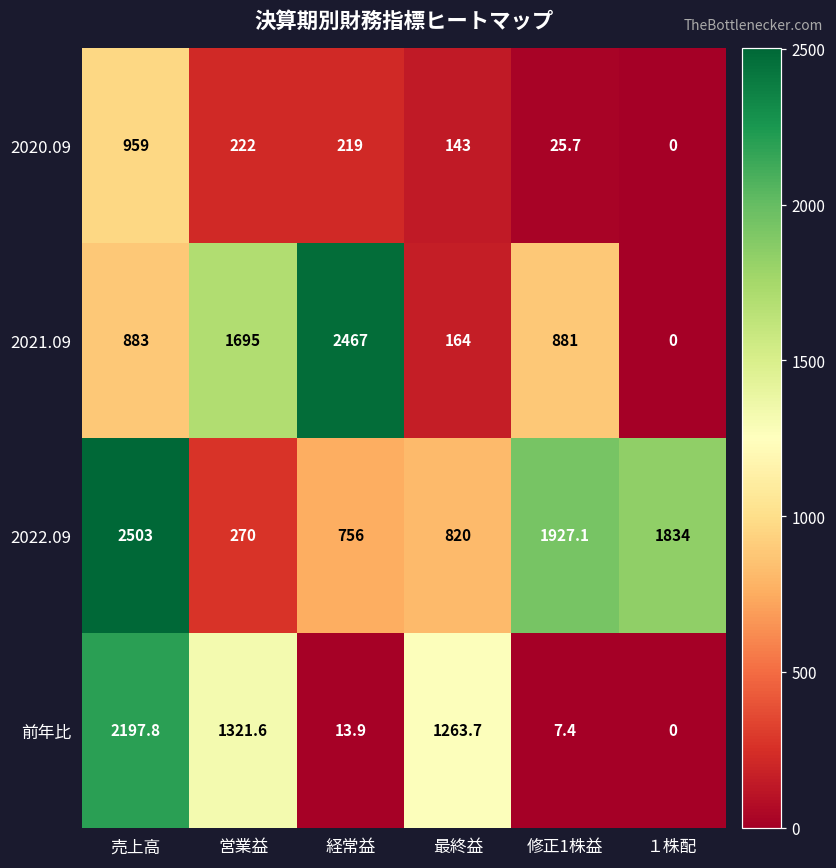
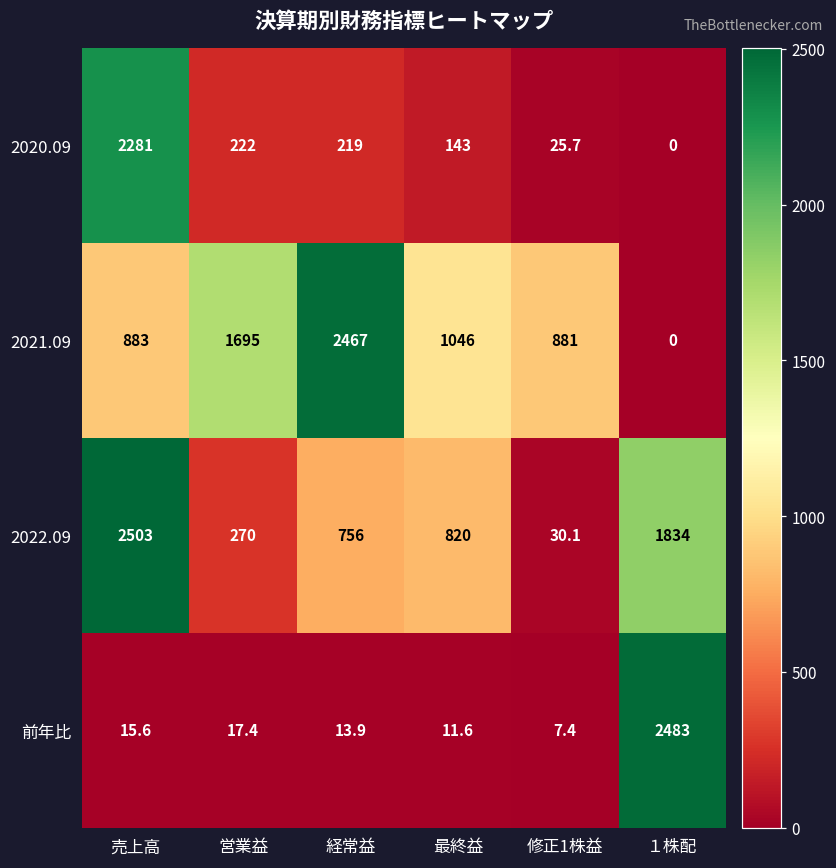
2020.09, 売上高: 959 -> 2281
2021.09, 最終益: 164 -> 1046
2022.09, 修正1株益: 1927.1 -> 30.1
前年比, 売上高: 2197.8 -> 15.6
前年比, 営業益: 1321.6 -> 17.4
前年比, 最終益: 1263.7 -> 11.6
前年比, １株配: 0 -> 2483
